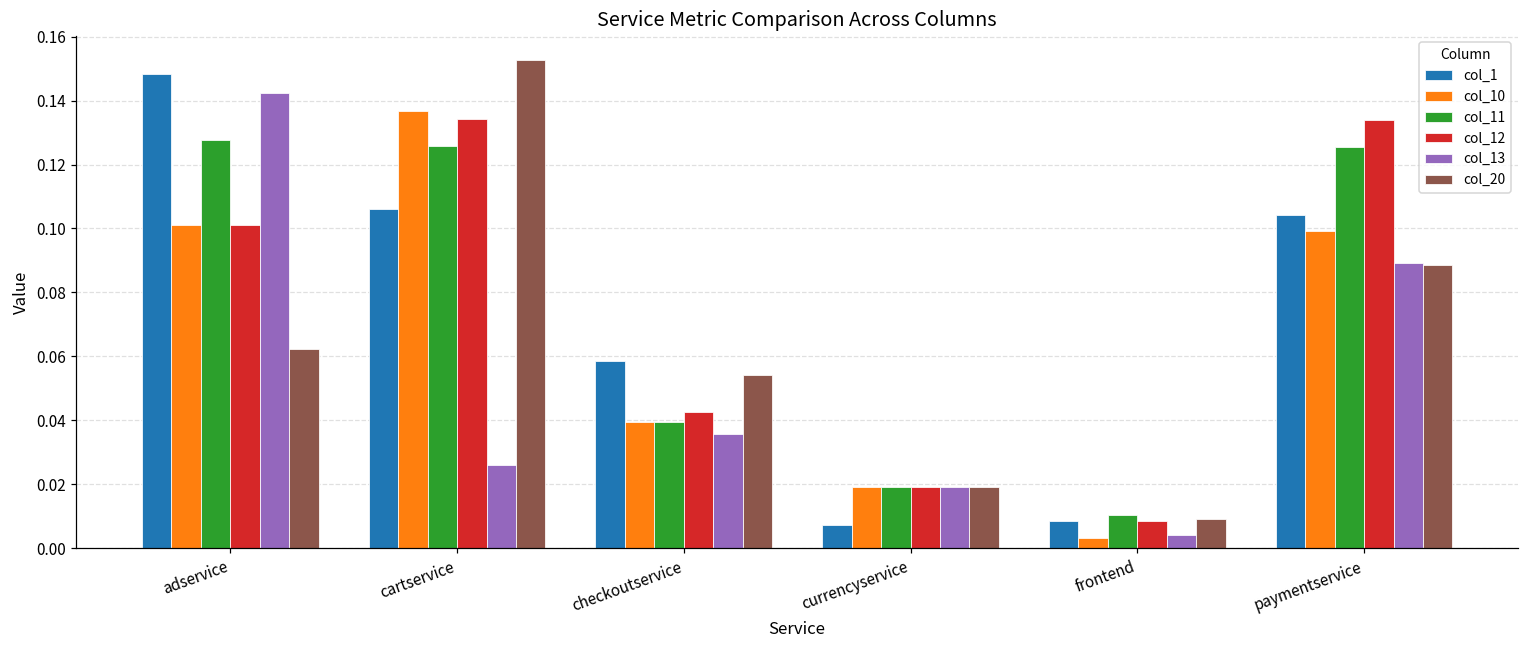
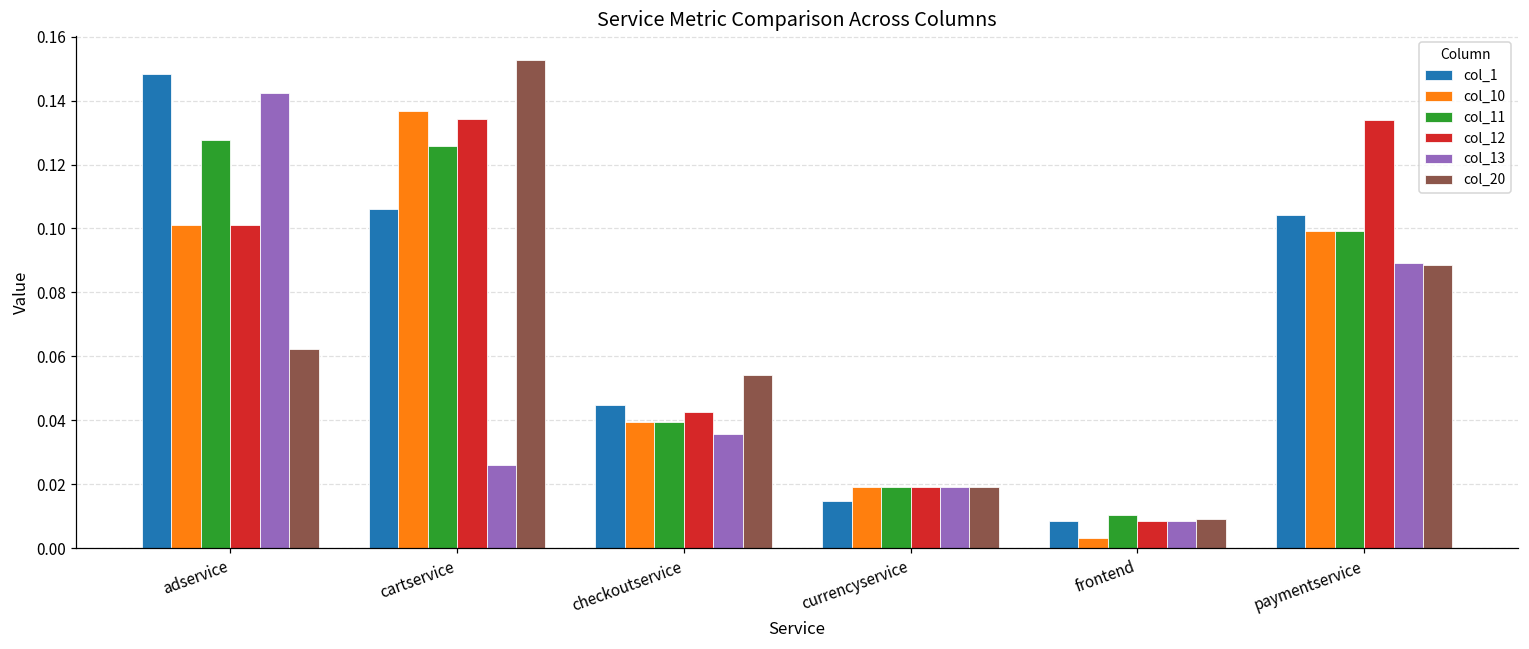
col_1, checkoutservice: 0.058 -> 0.045
col_1, currencyservice: 0.007 -> 0.015
col_13, frontend: 0.004 -> 0.008
col_11, paymentservice: 0.125 -> 0.099
